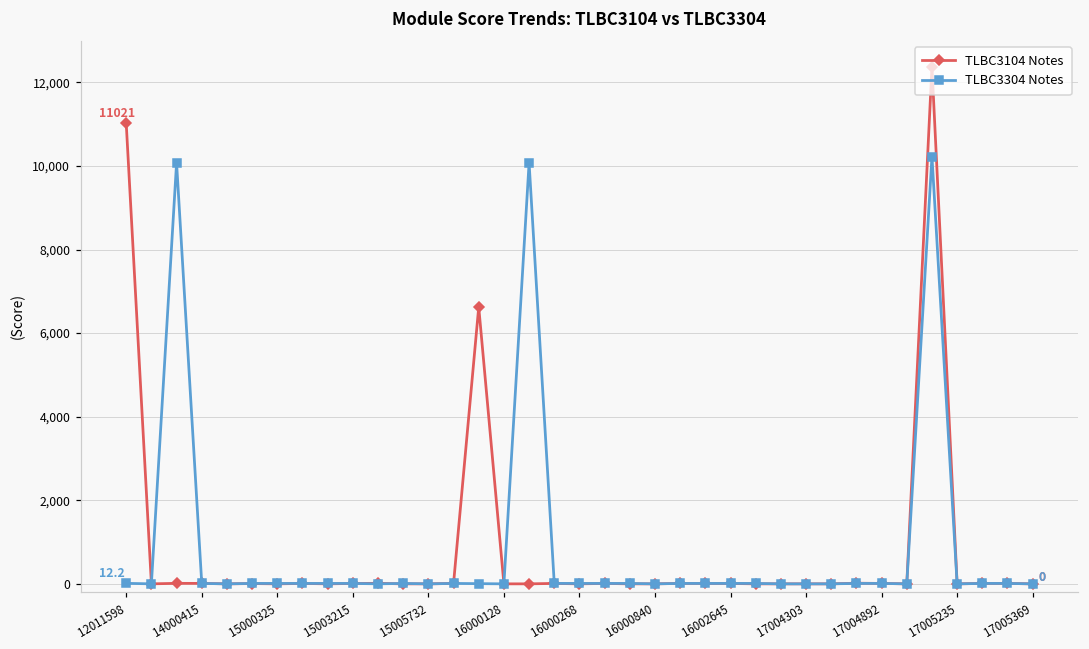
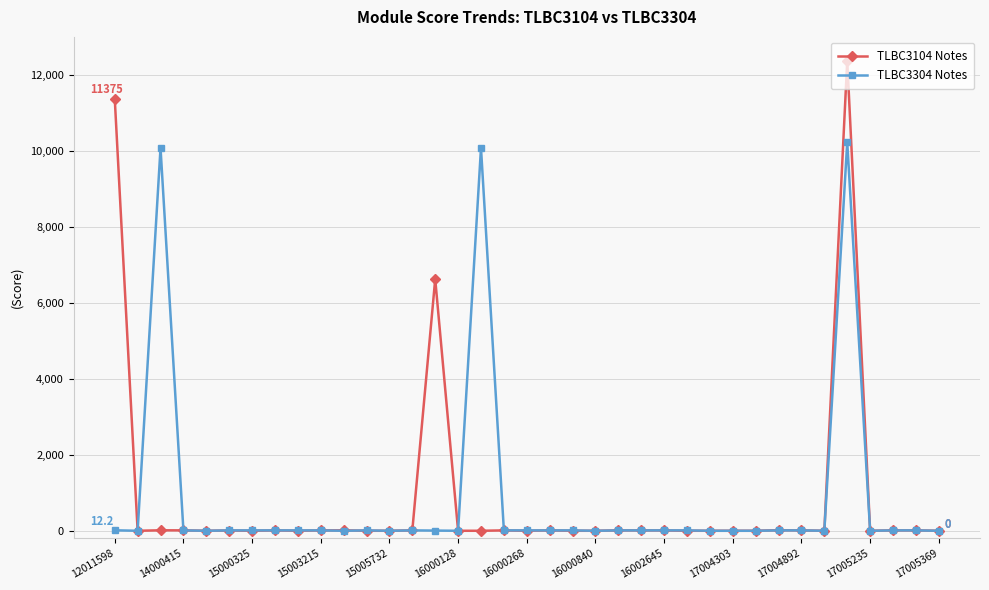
TLBC3104 Notes, 12011598: 11021 -> 11375
